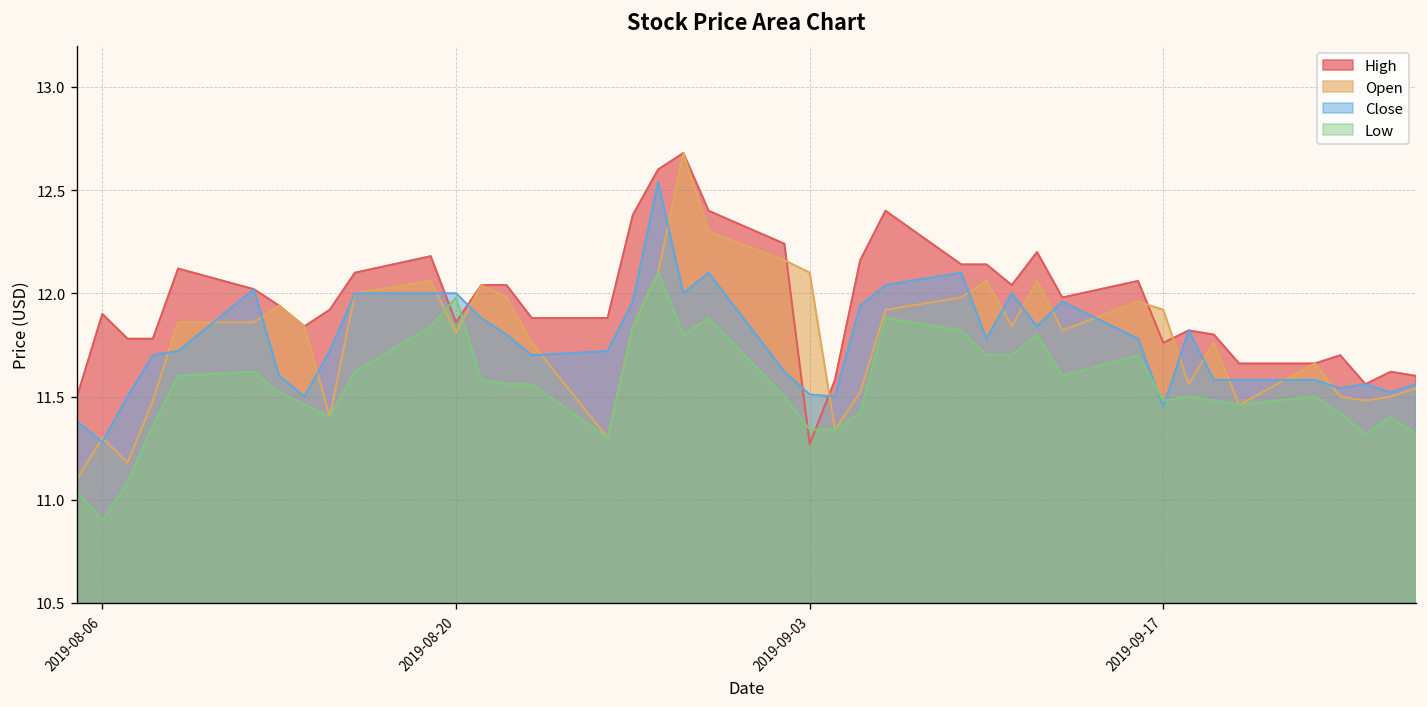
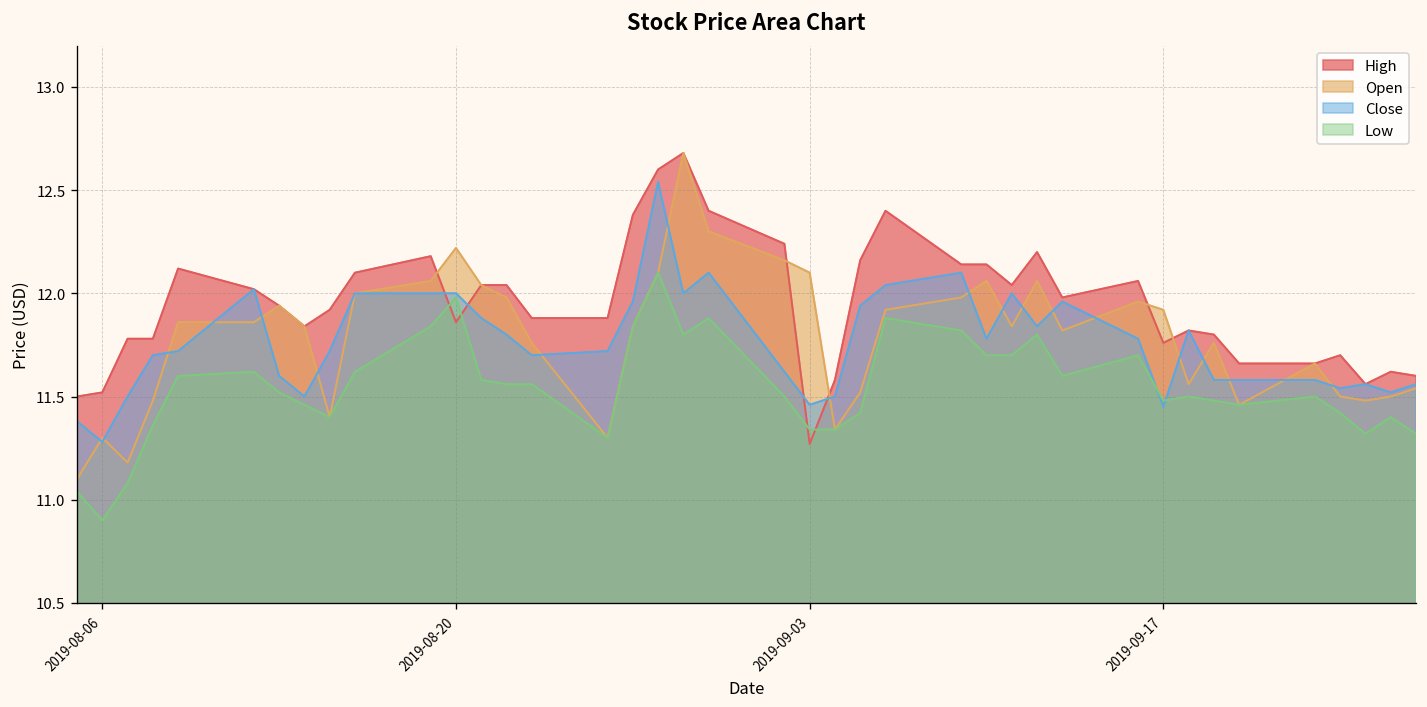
High, 2019-08-06: 11.90 -> 11.52
Open, 2019-08-20: 11.81 -> 12.22
Close, 2019-09-03: 11.51 -> 11.46
